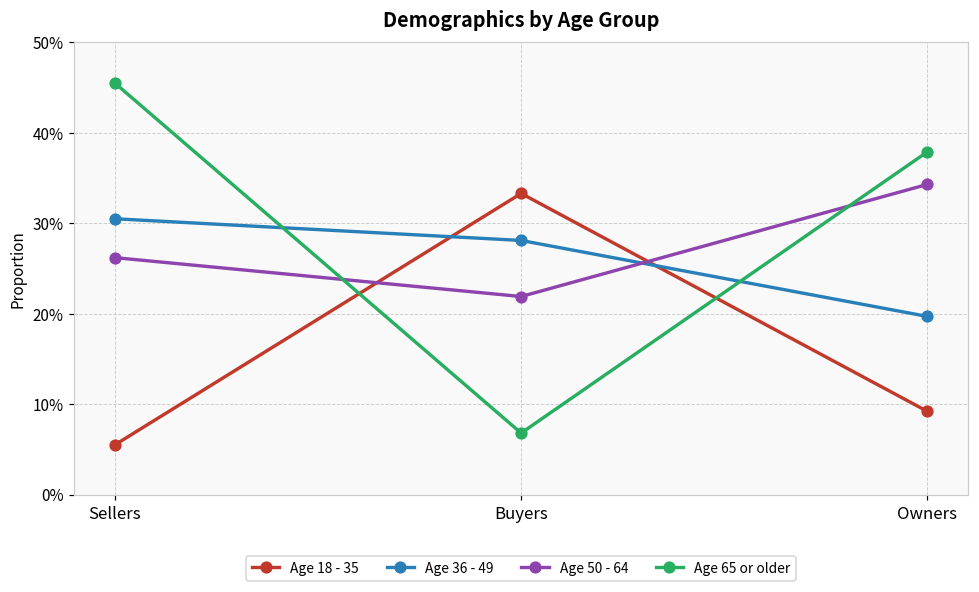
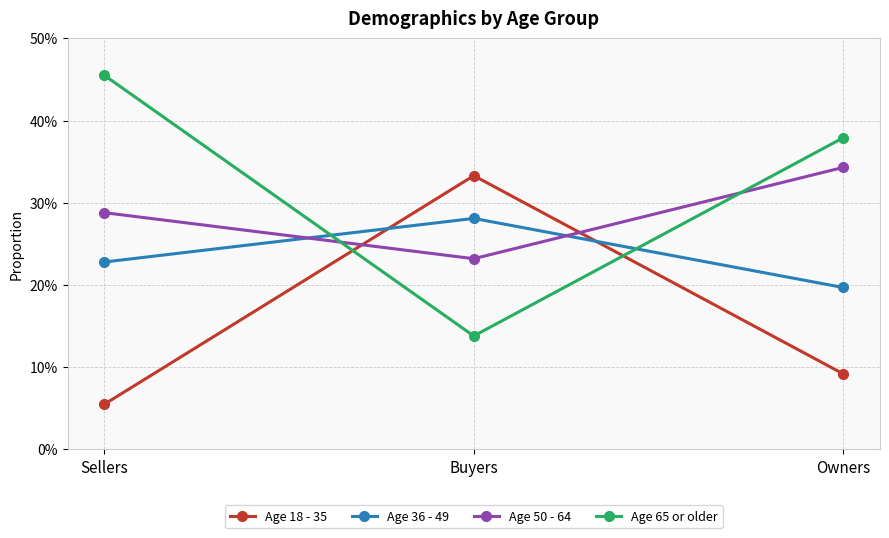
Age 36 - 49, Sellers: 31% -> 23%
Age 50 - 64, Sellers: 26% -> 29%
Age 50 - 64, Buyers: 22% -> 23%
Age 65 or older, Buyers: 7% -> 14%
